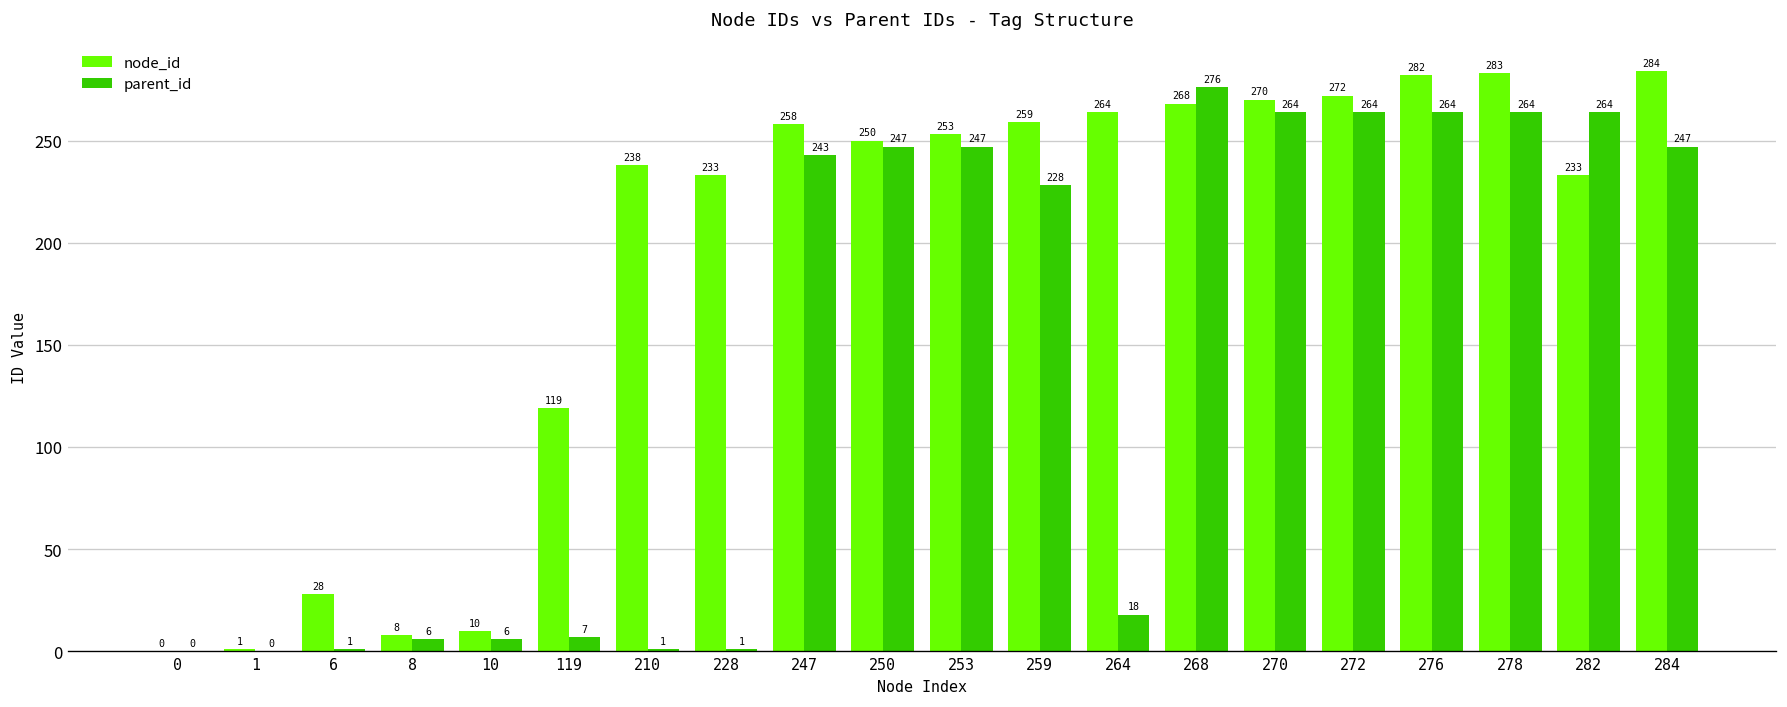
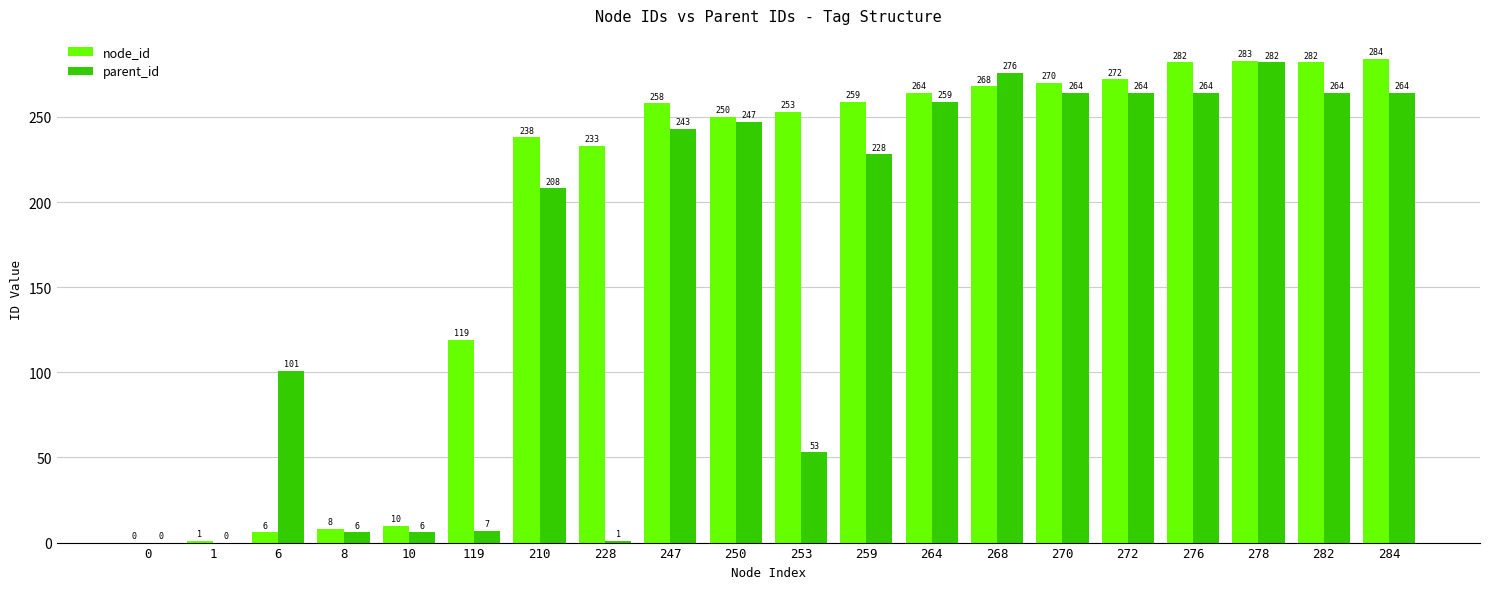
node_id, 6: 28 -> 6
parent_id, 6: 1 -> 101
parent_id, 210: 1 -> 208
parent_id, 253: 247 -> 53
parent_id, 264: 18 -> 259
parent_id, 278: 264 -> 282
node_id, 282: 233 -> 282
parent_id, 284: 247 -> 264
